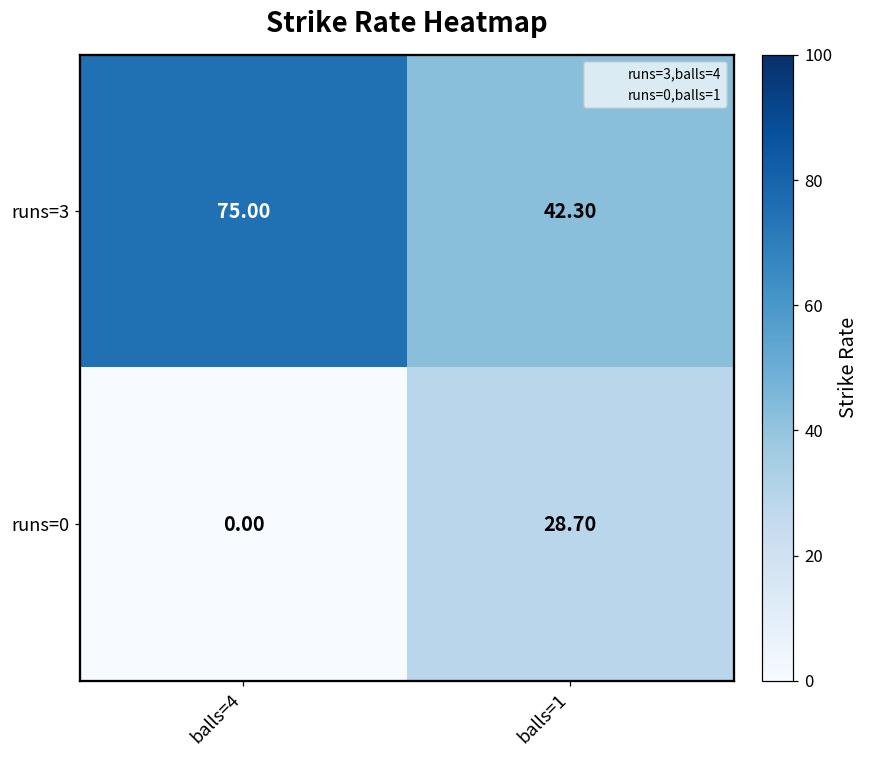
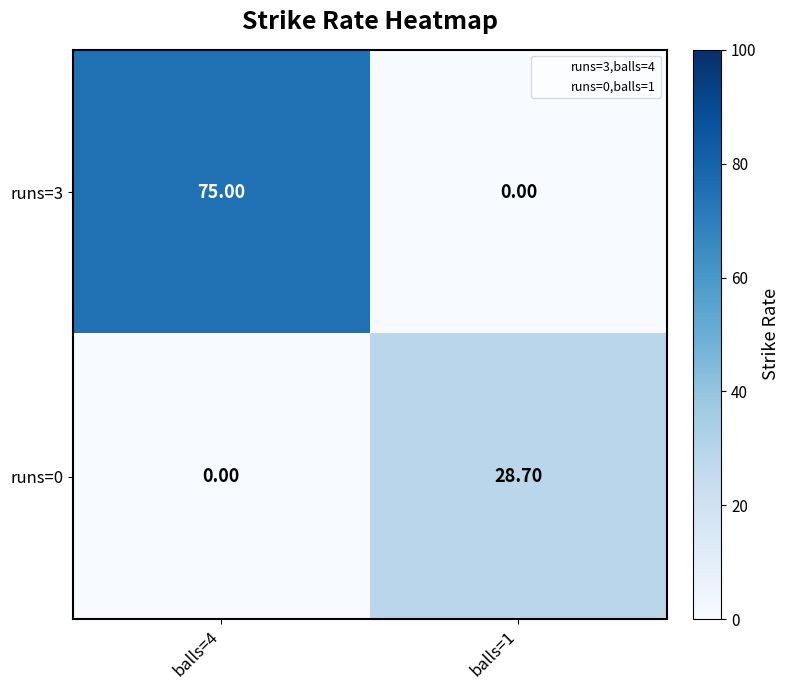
runs=3, balls=1: 42.30 -> 0.00
